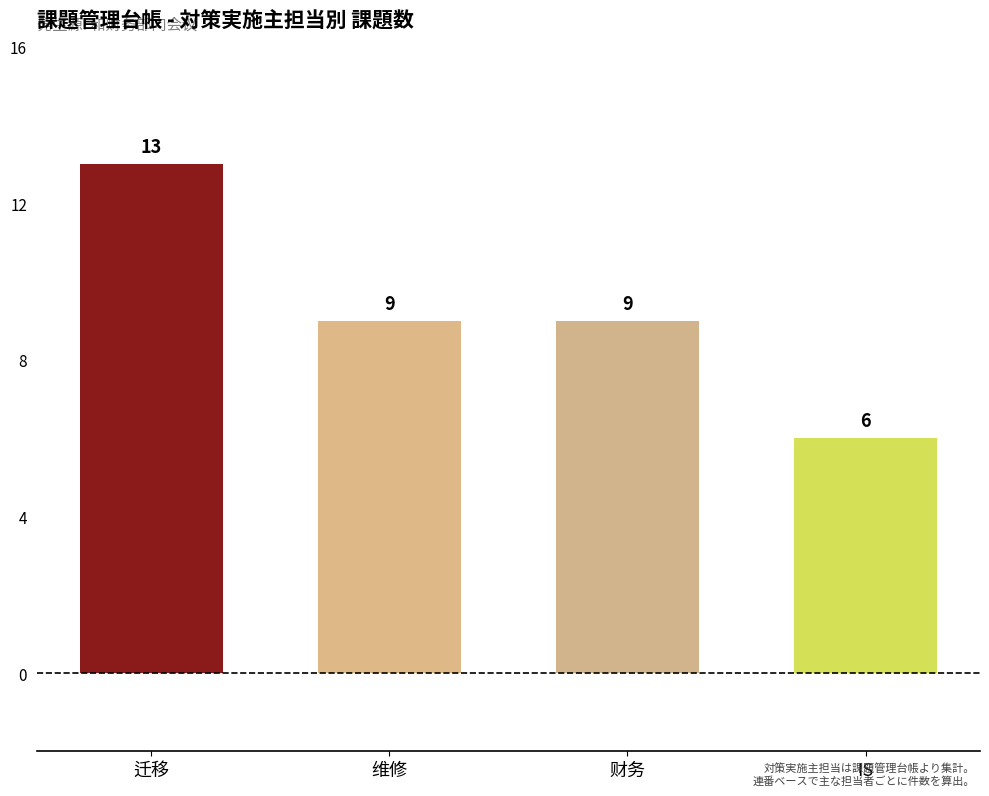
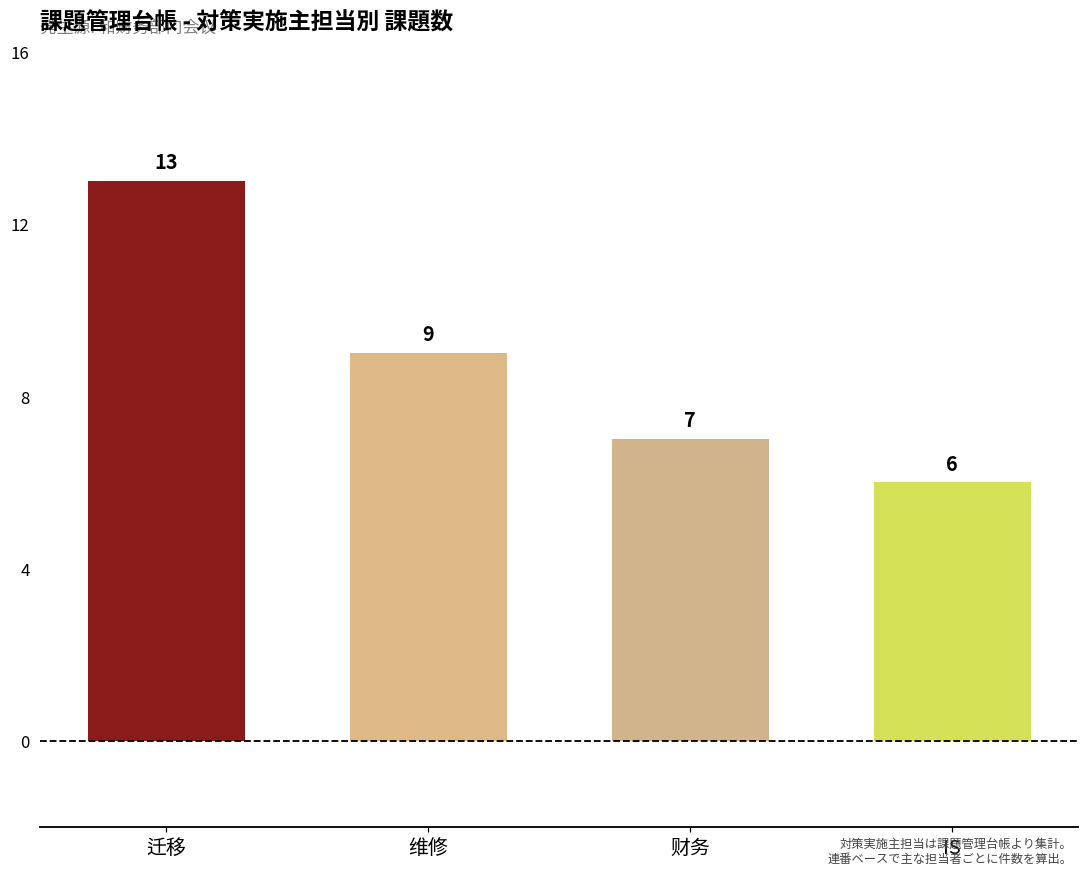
财务: 9 -> 7
